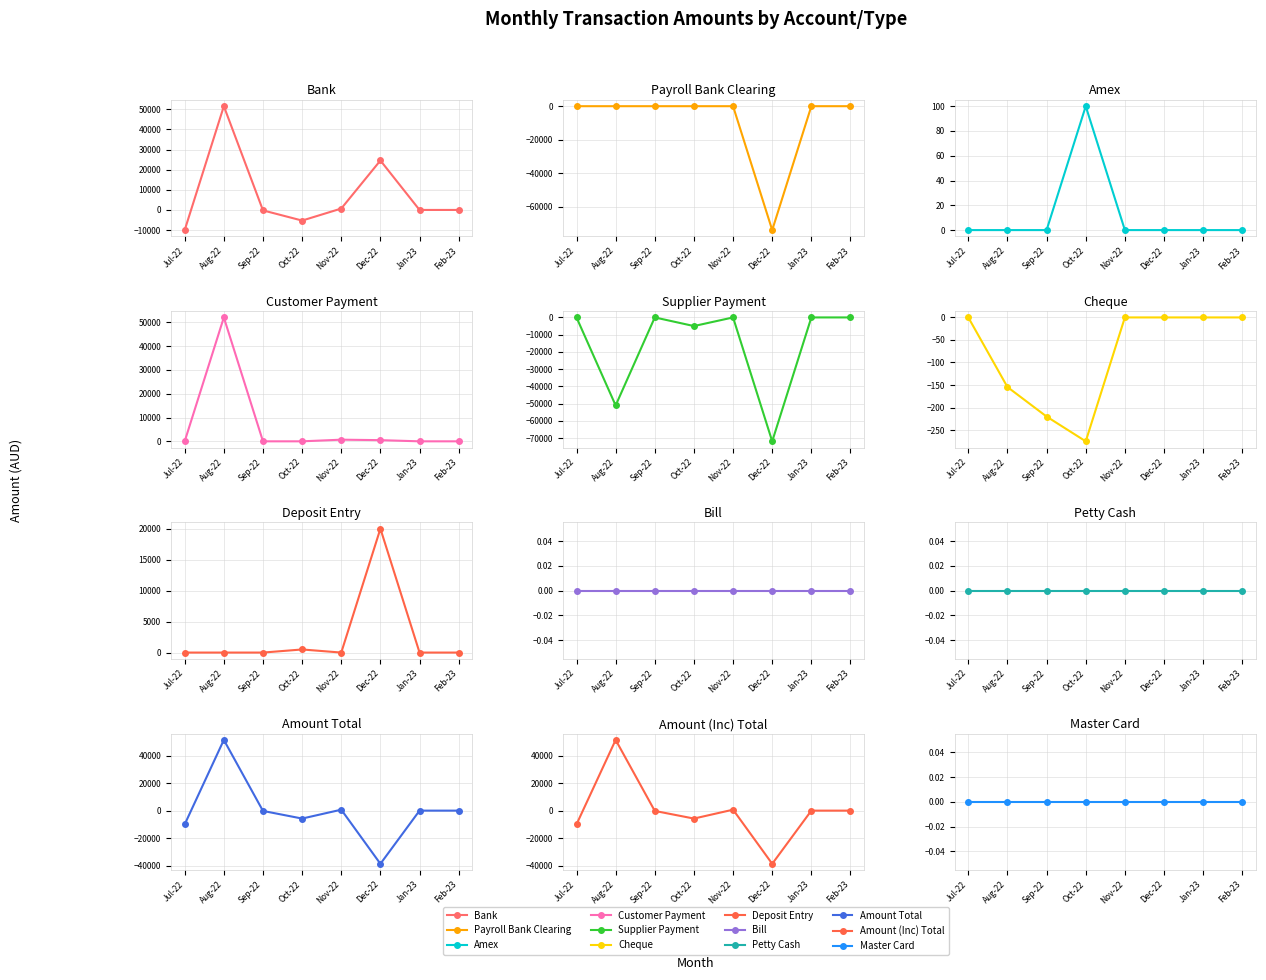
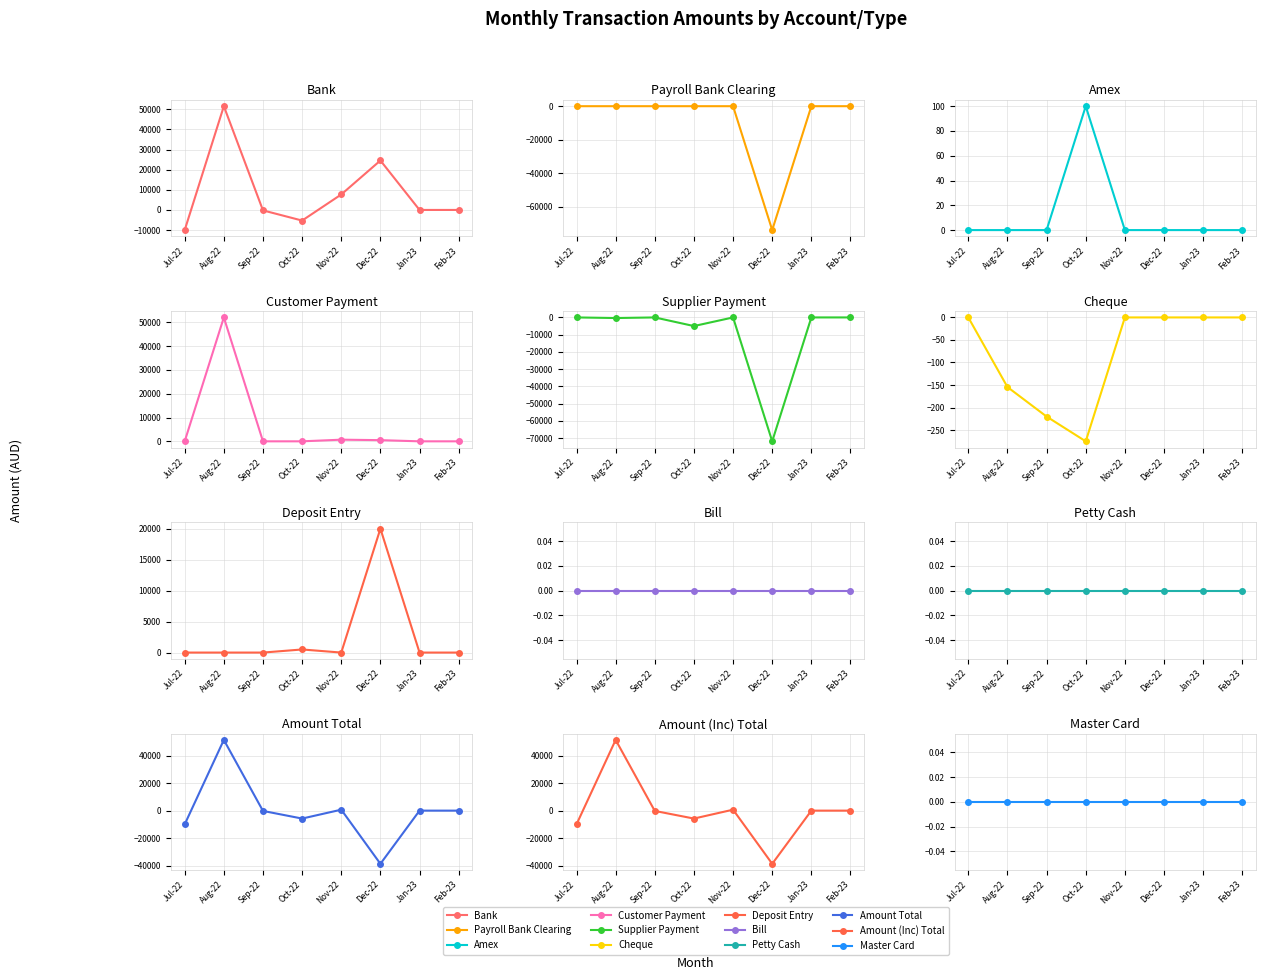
Bank, Nov-22: 1000 -> 8000
Supplier Payment, Aug-22: -51000 -> 0
